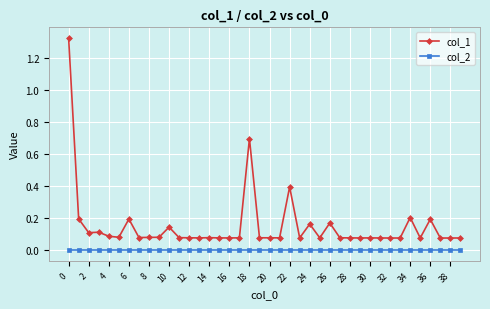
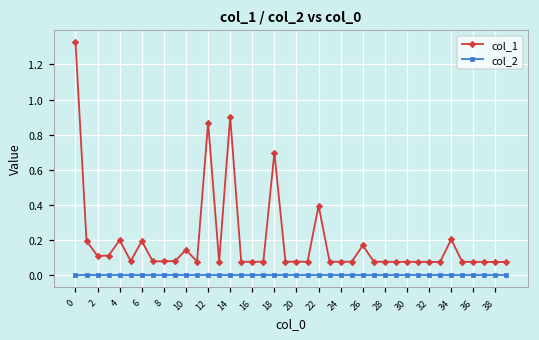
col_1, 4: 0.09 -> 0.20
col_1, 12: 0.08 -> 0.87
col_1, 14: 0.08 -> 0.90
col_1, 24: 0.16 -> 0.08
col_1, 36: 0.19 -> 0.08
